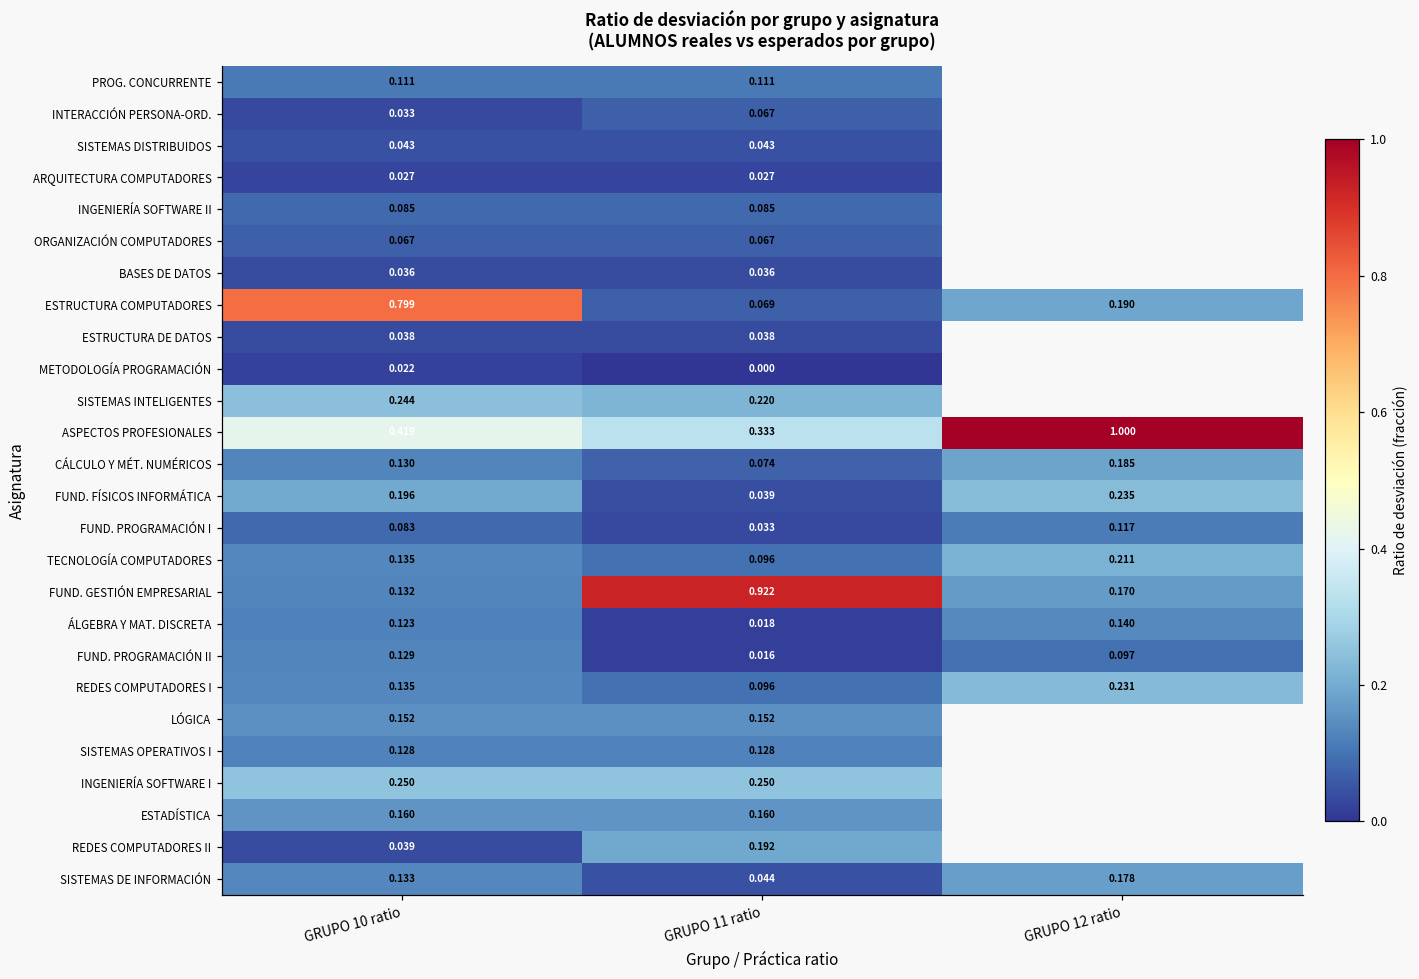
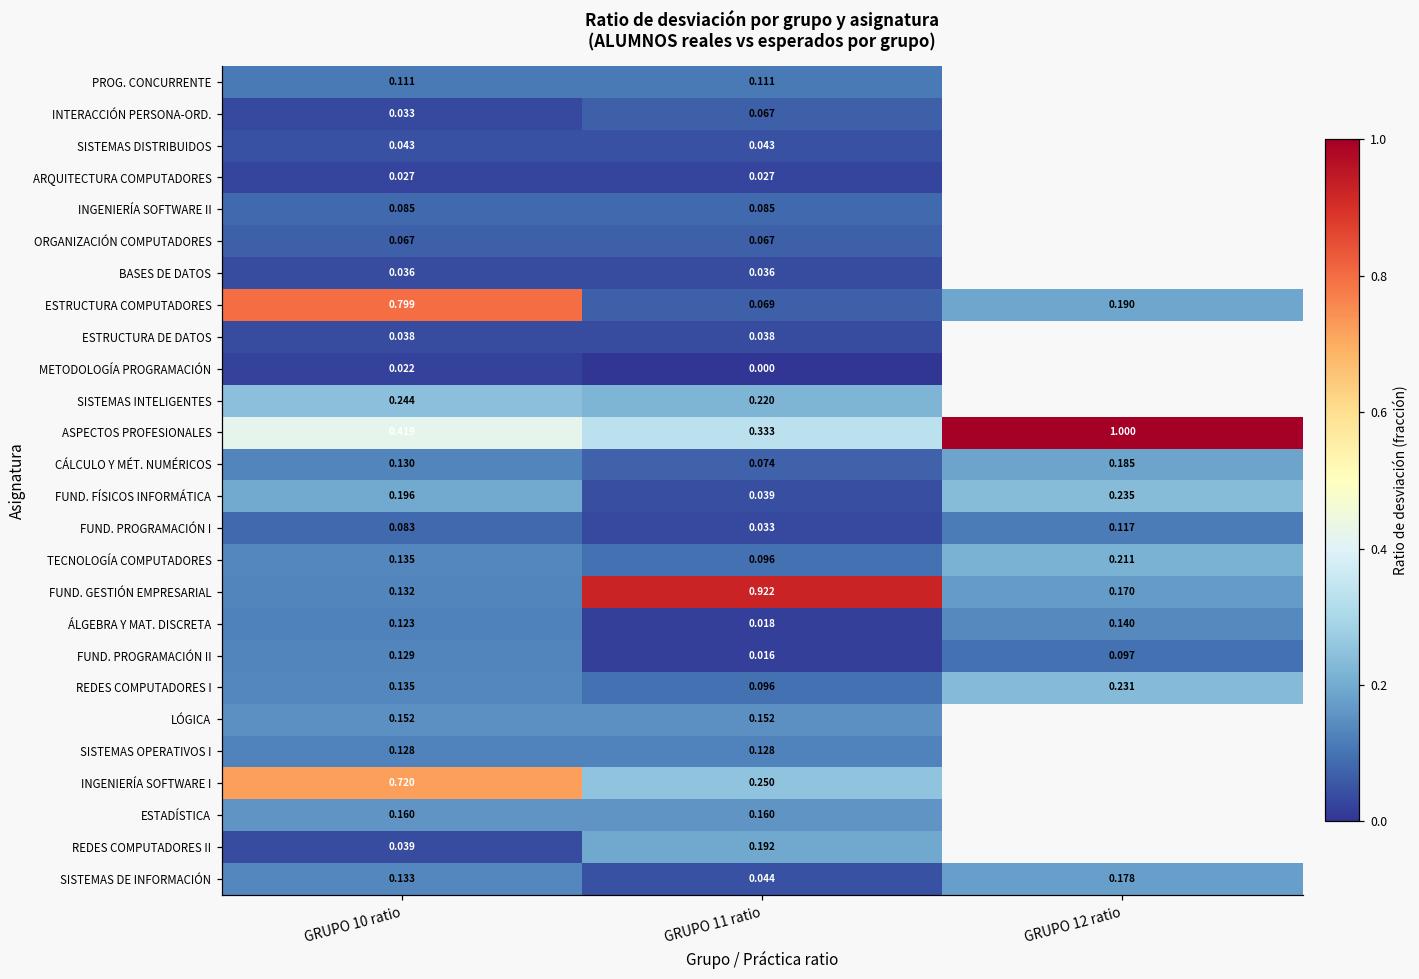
INGENIERÍA SOFTWARE I, GRUPO 10 ratio: 0.250 -> 0.720
